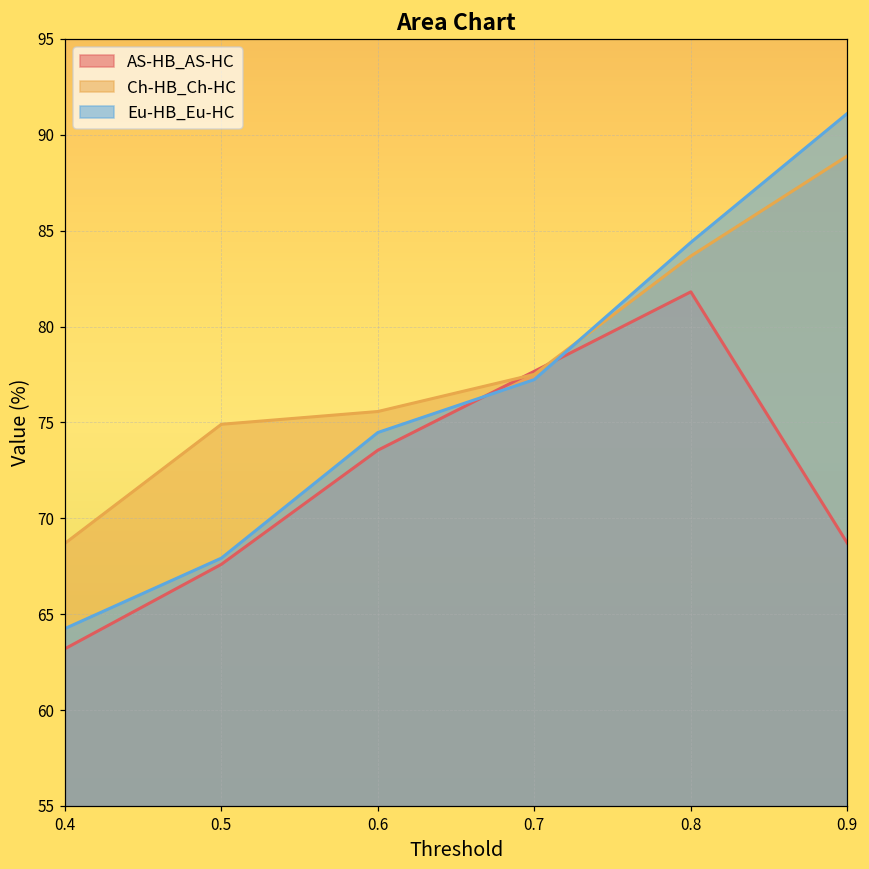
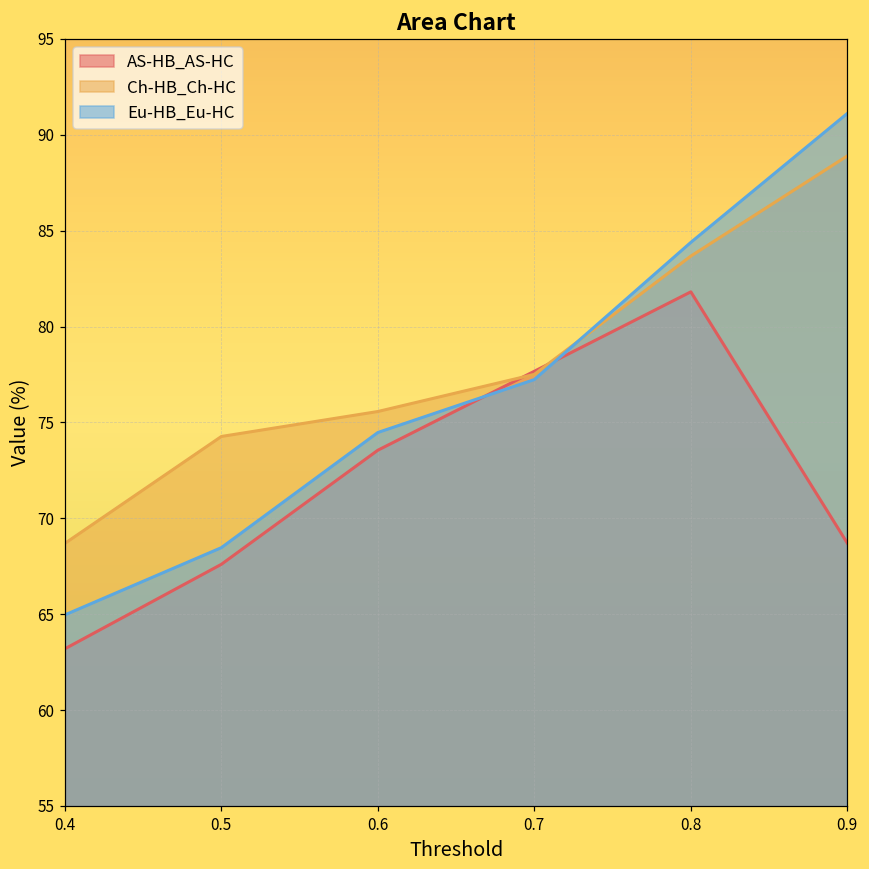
Eu-HB_Eu-HC, 0.4: 64.3 -> 65.0
Ch-HB_Ch-HC, 0.5: 74.9 -> 74.3
Eu-HB_Eu-HC, 0.5: 67.9 -> 68.5
